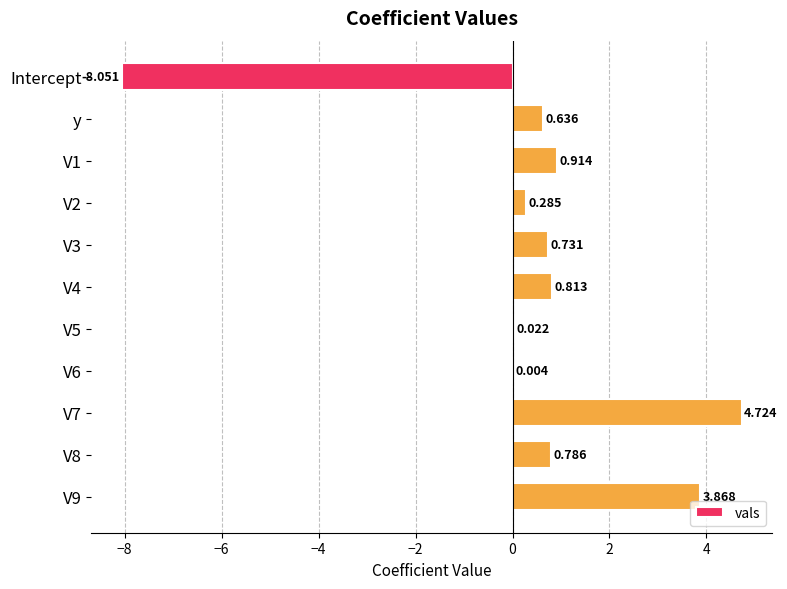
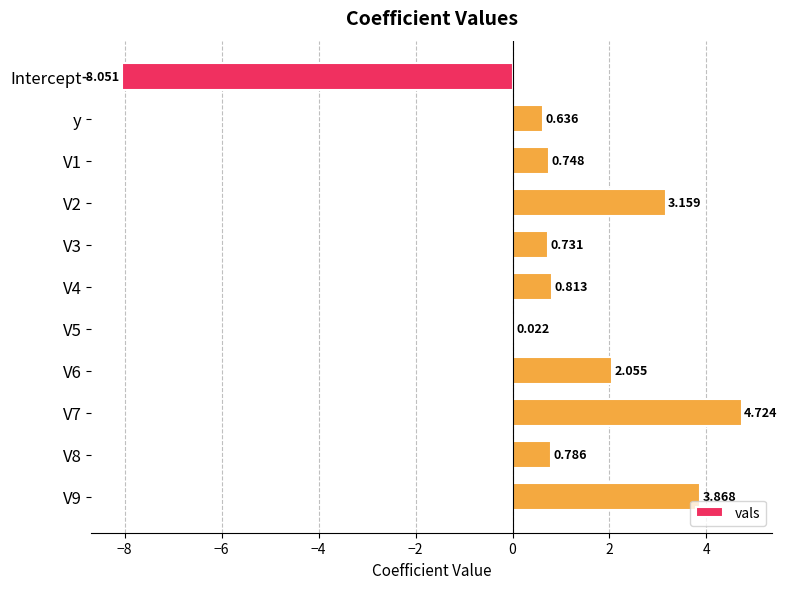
V1: 0.914 -> 0.748
V2: 0.285 -> 3.159
V6: 0.004 -> 2.055
